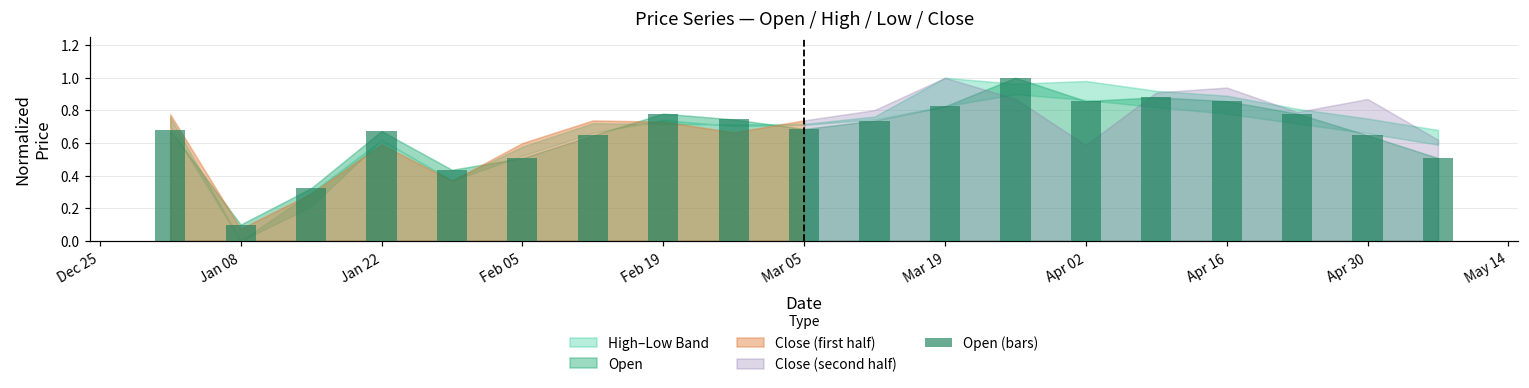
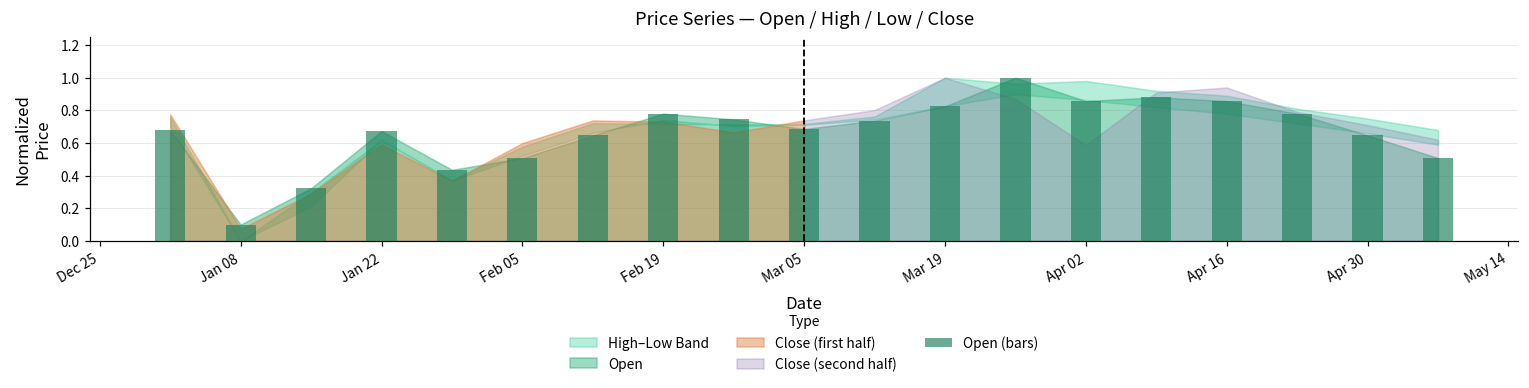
Close (second half), Apr 30: 0.87 -> 0.71
